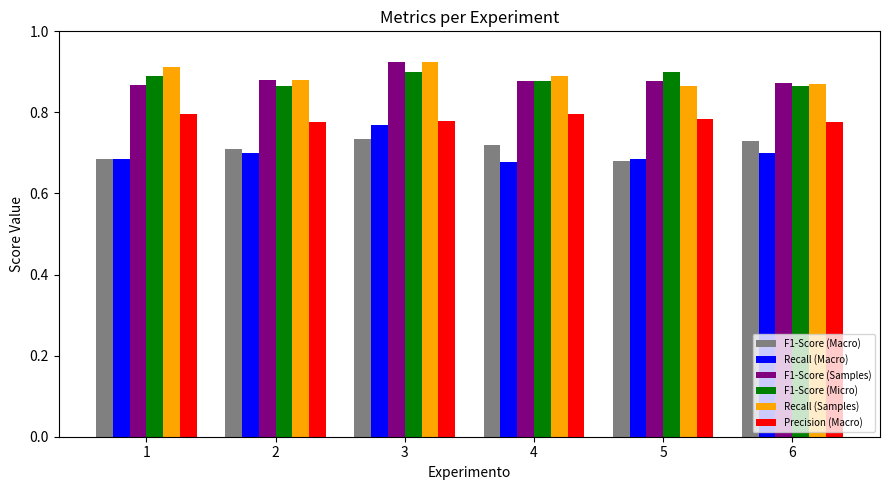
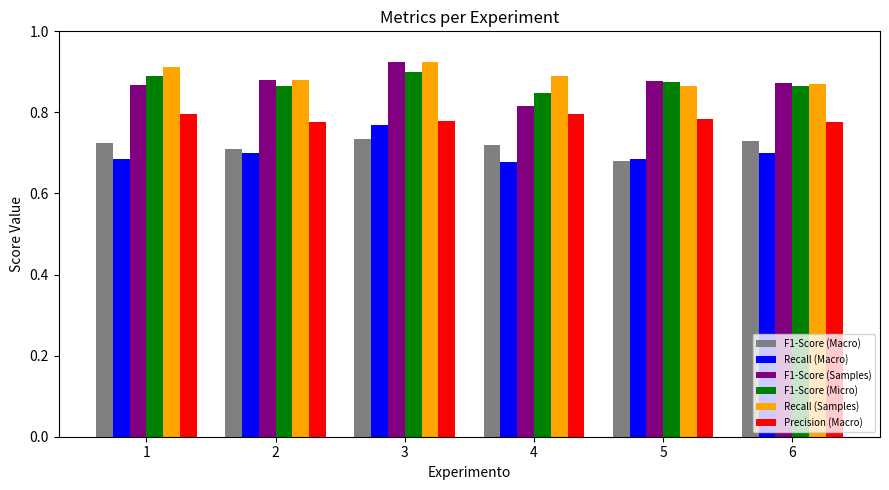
F1-Score (Macro), 1: 0.69 -> 0.73
F1-Score (Samples), 4: 0.88 -> 0.81
F1-Score (Micro), 4: 0.88 -> 0.85
F1-Score (Micro), 5: 0.90 -> 0.88
